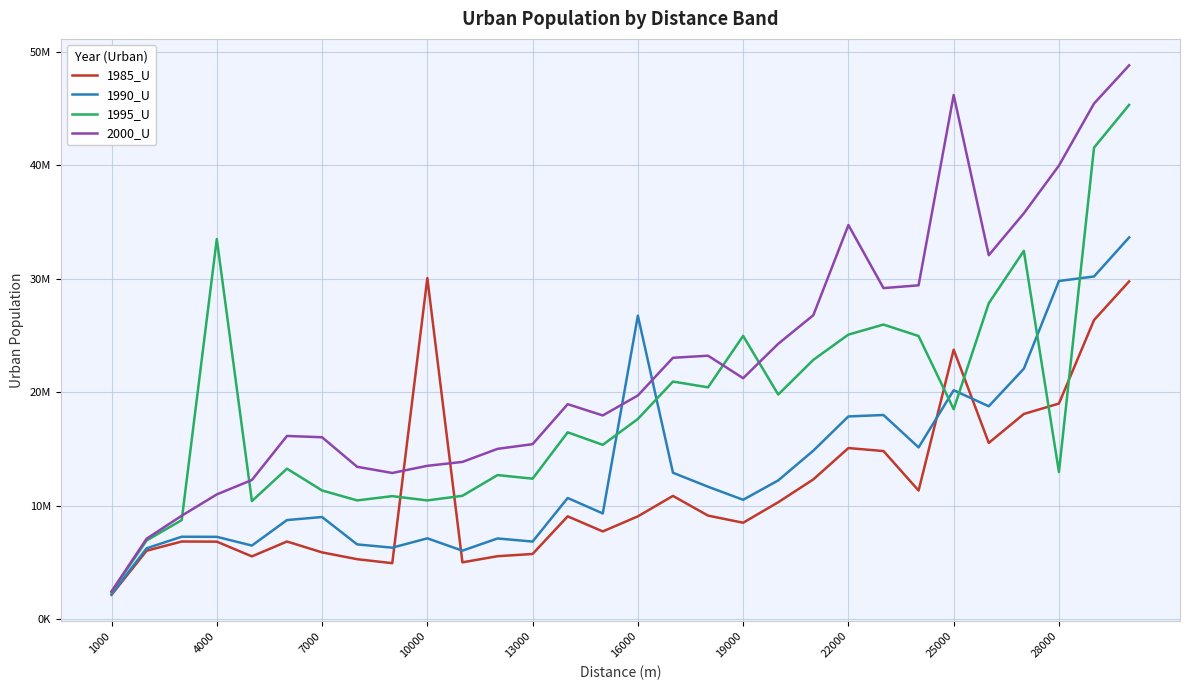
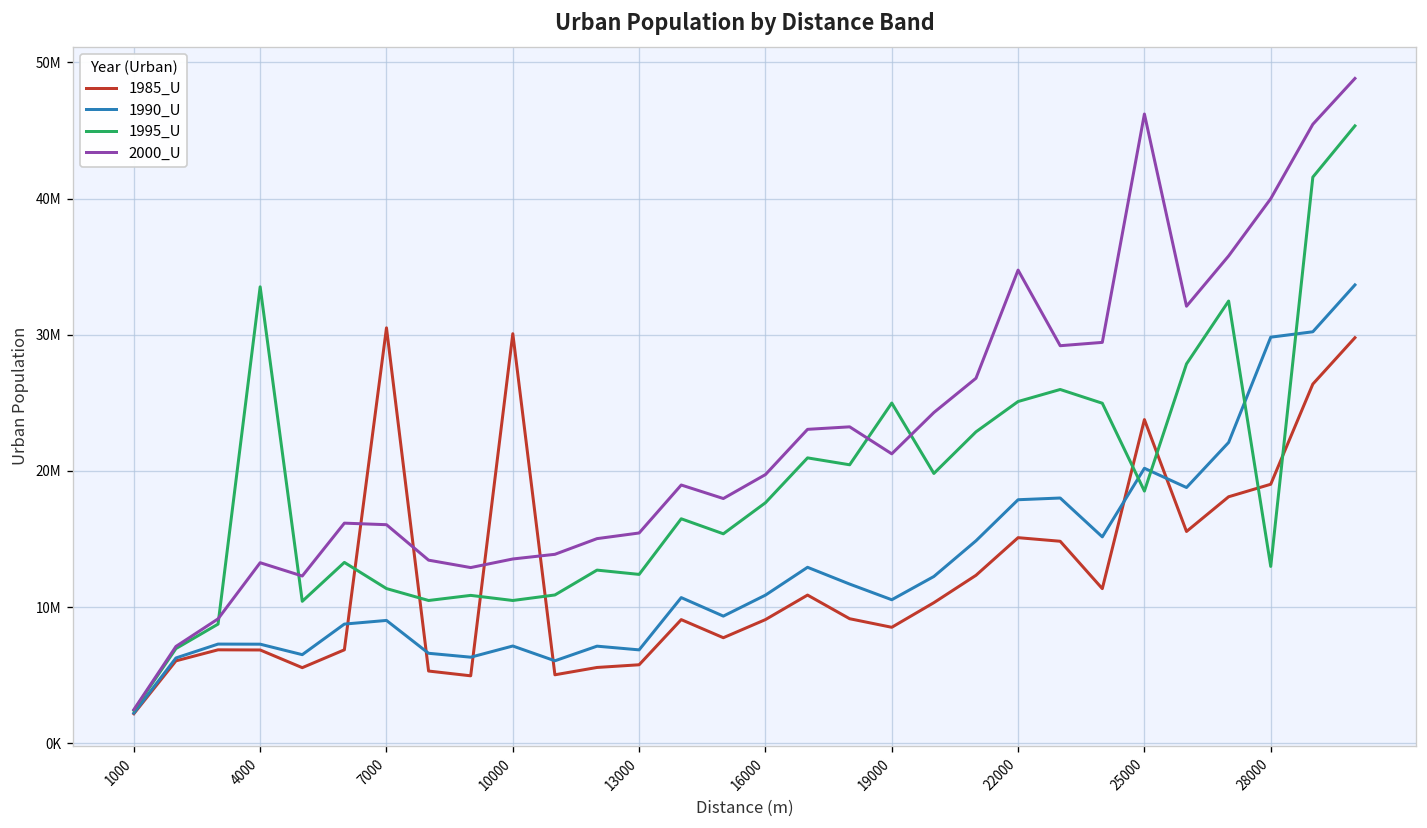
2000_U, 4000: 11000000 -> 13300000
1985_U, 7000: 5900000 -> 30500000
1990_U, 16000: 26800000 -> 10900000
